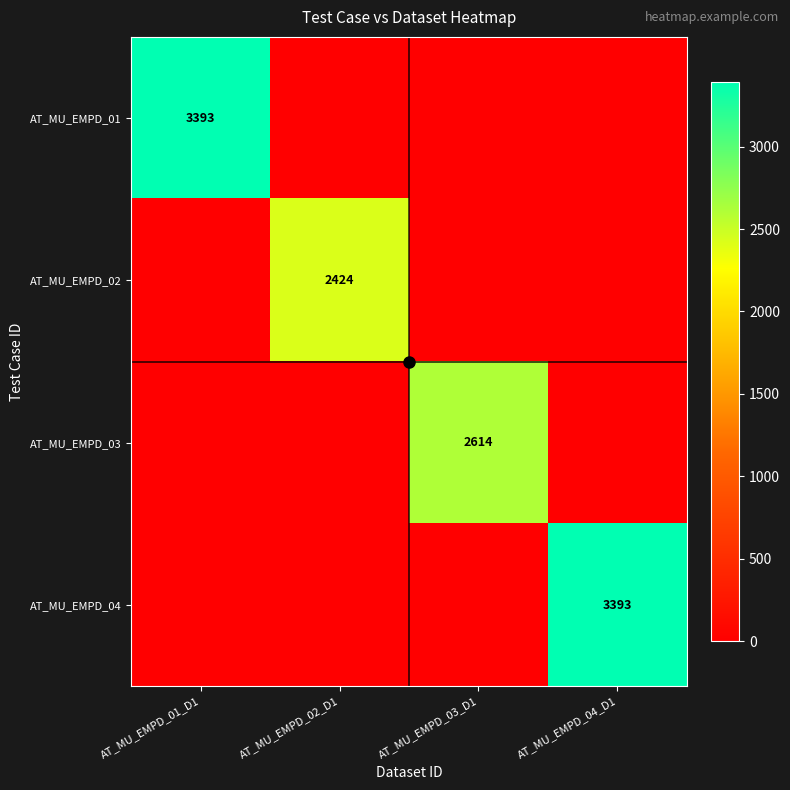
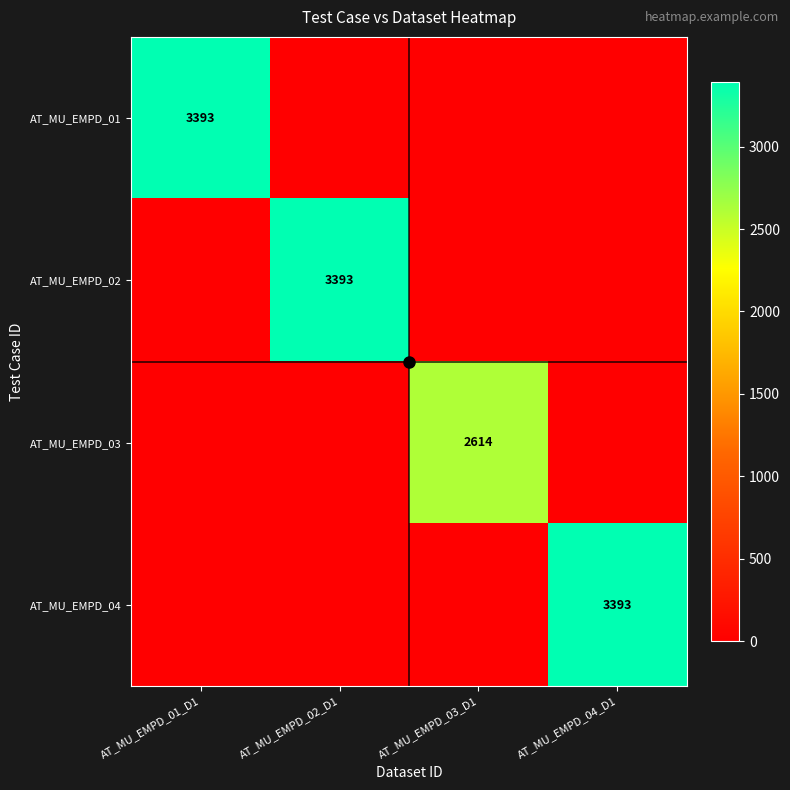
AT_MU_EMPD_02, AT_MU_EMPD_02_D1: 2424 -> 3393
